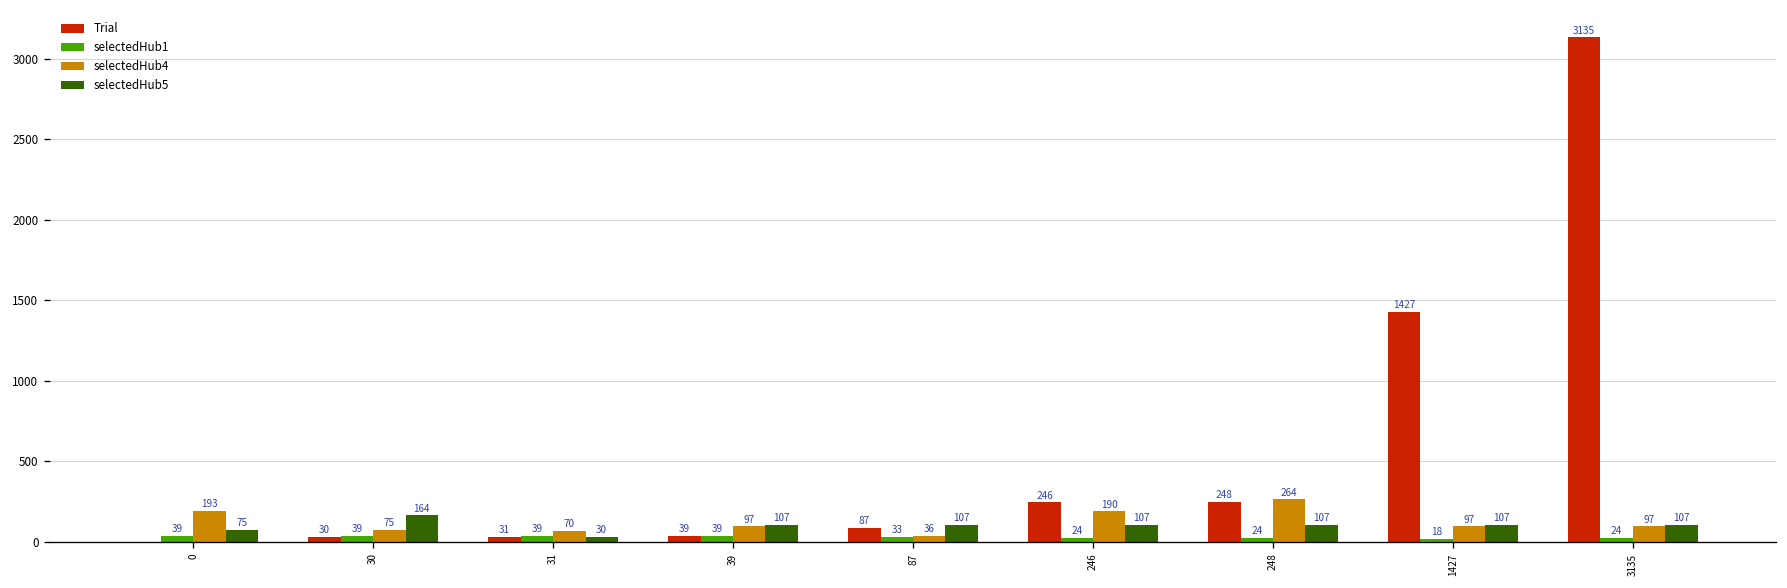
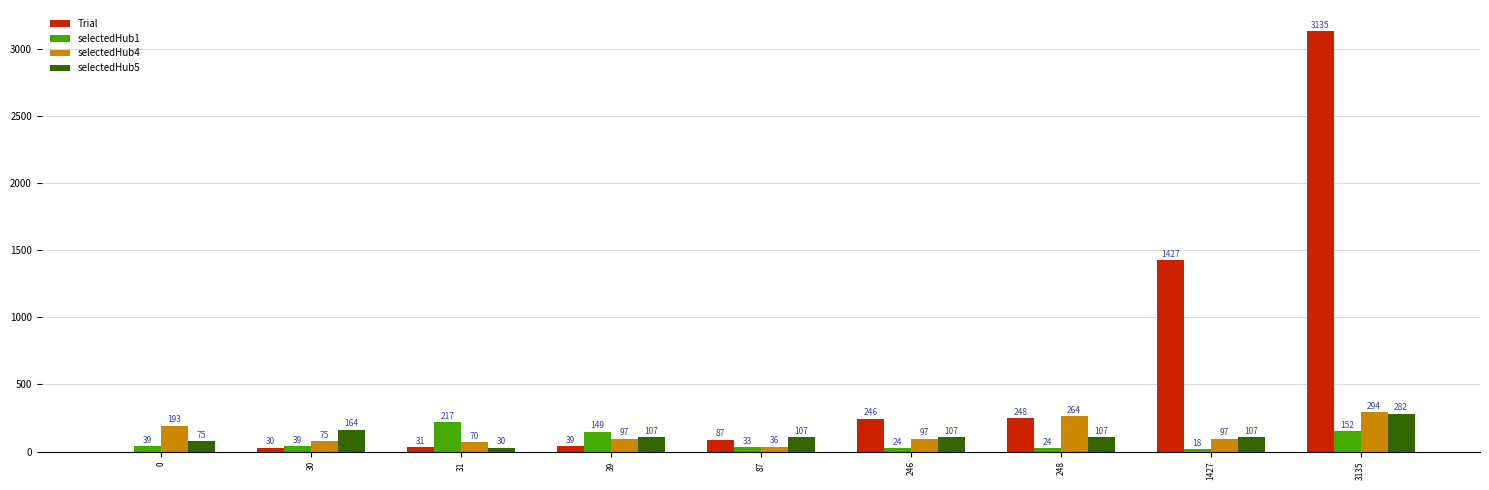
selectedHub1, 31: 39 -> 217
selectedHub1, 39: 39 -> 149
selectedHub4, 246: 190 -> 97
selectedHub1, 3135: 24 -> 152
selectedHub4, 3135: 97 -> 294
selectedHub5, 3135: 107 -> 282
